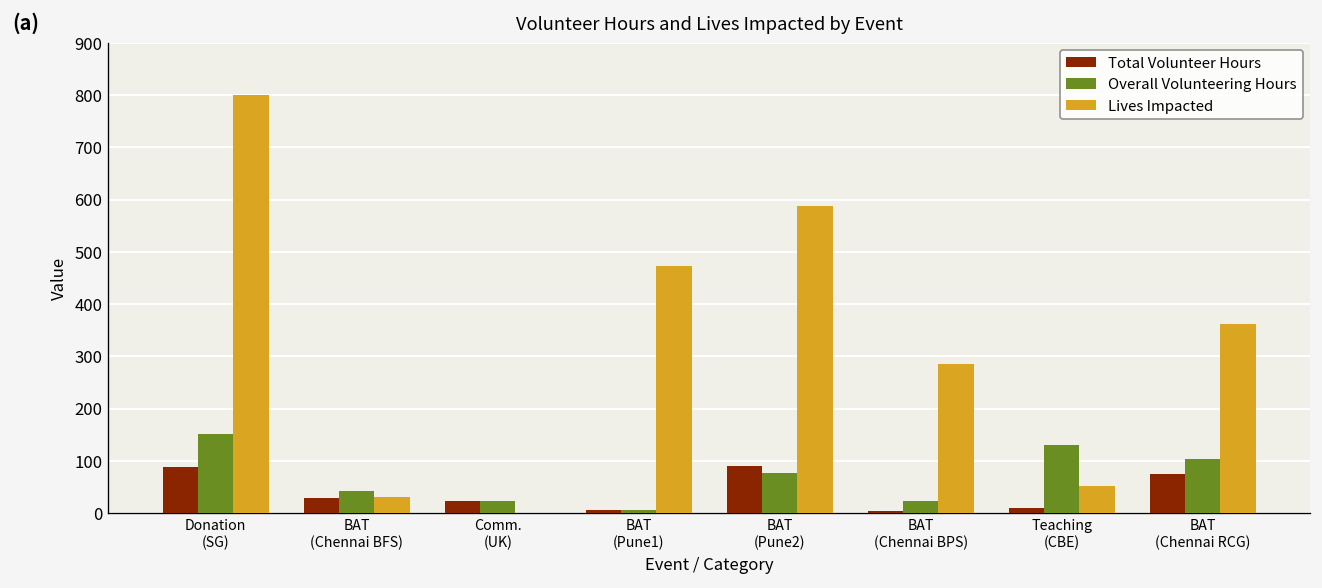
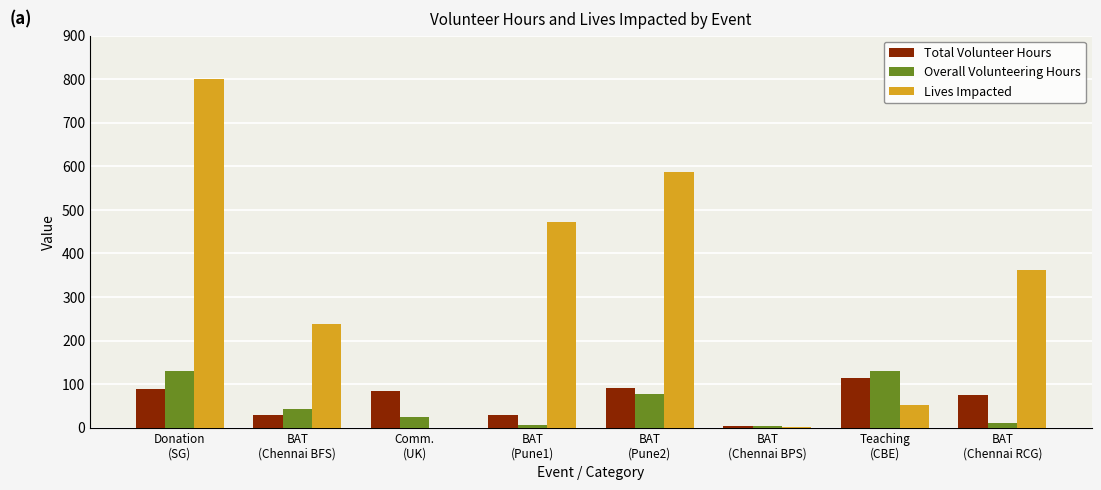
Overall Volunteering Hours, Donation (SG): 150 -> 130
Lives Impacted, BAT (Chennai BFS): 30 -> 240
Total Volunteer Hours, Comm. (UK): 20 -> 90
Total Volunteer Hours, BAT (Pune1): 10 -> 30
Overall Volunteering Hours, BAT (Chennai BPS): 20 -> 0
Lives Impacted, BAT (Chennai BPS): 290 -> 0
Total Volunteer Hours, Teaching (CBE): 10 -> 110
Overall Volunteering Hours, BAT (Chennai RCG): 100 -> 10
